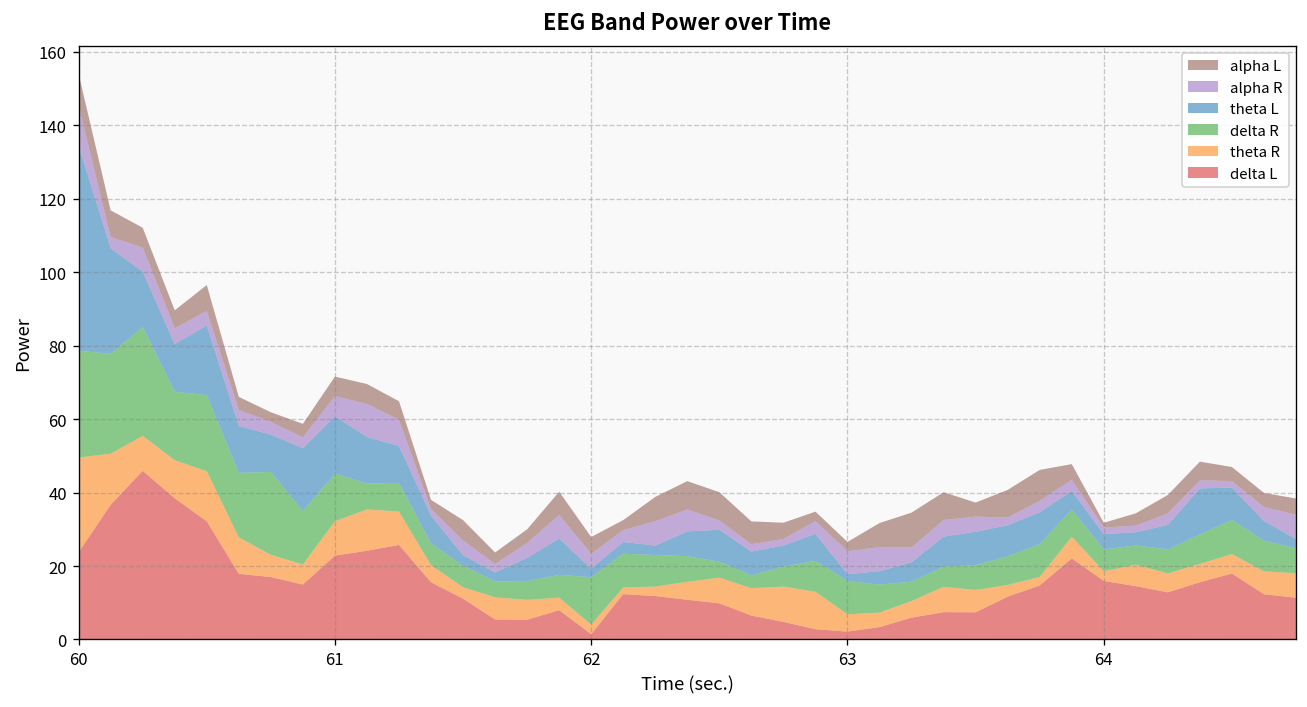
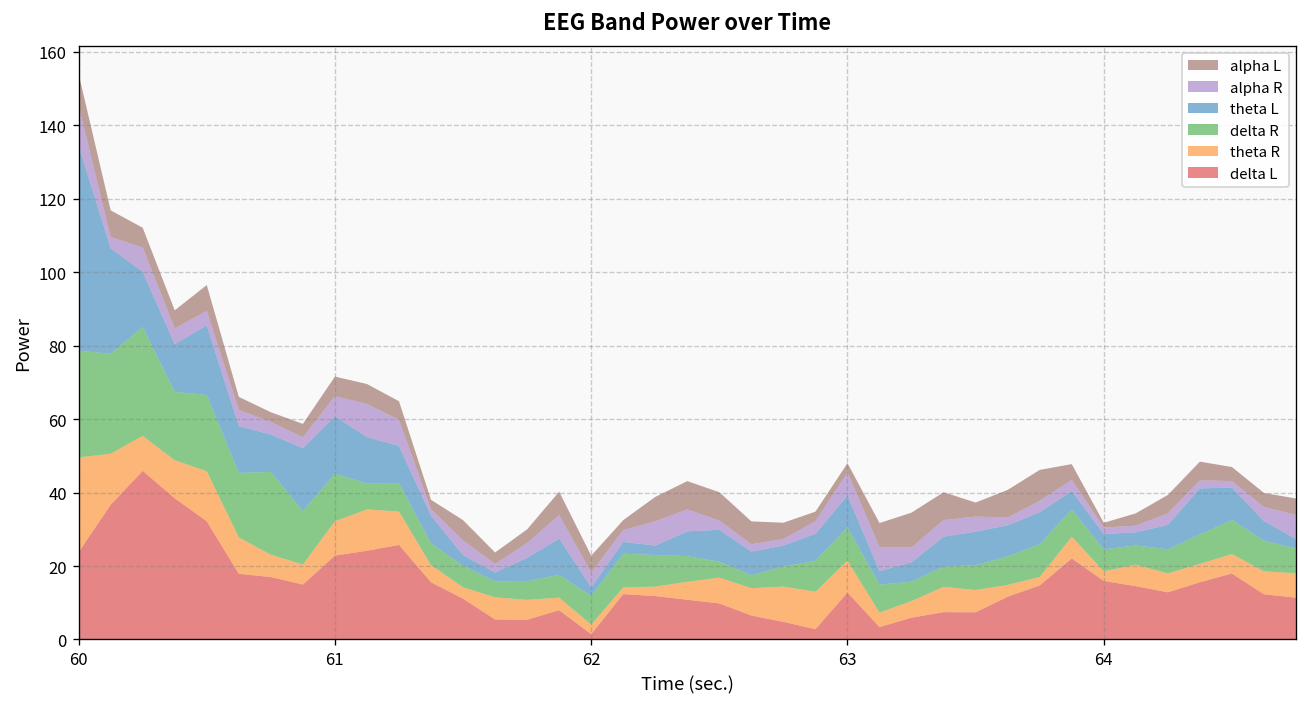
delta R, 62: 13 -> 8
delta L, 63: 2 -> 13
theta R, 63: 5 -> 9
theta L, 63: 2 -> 9
